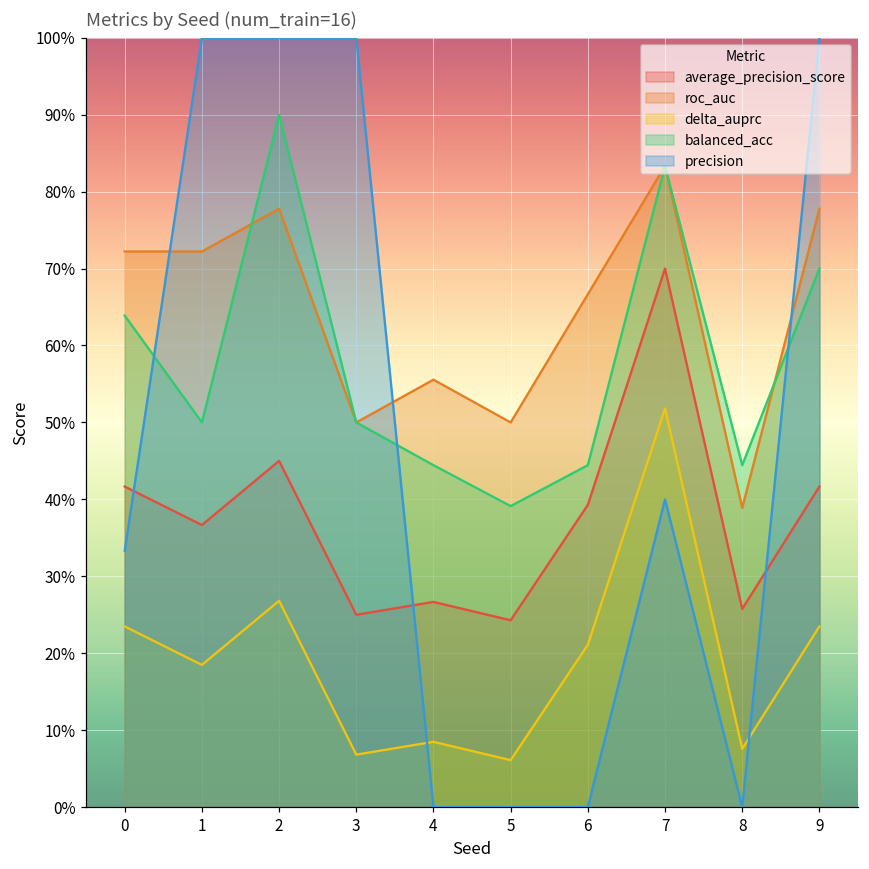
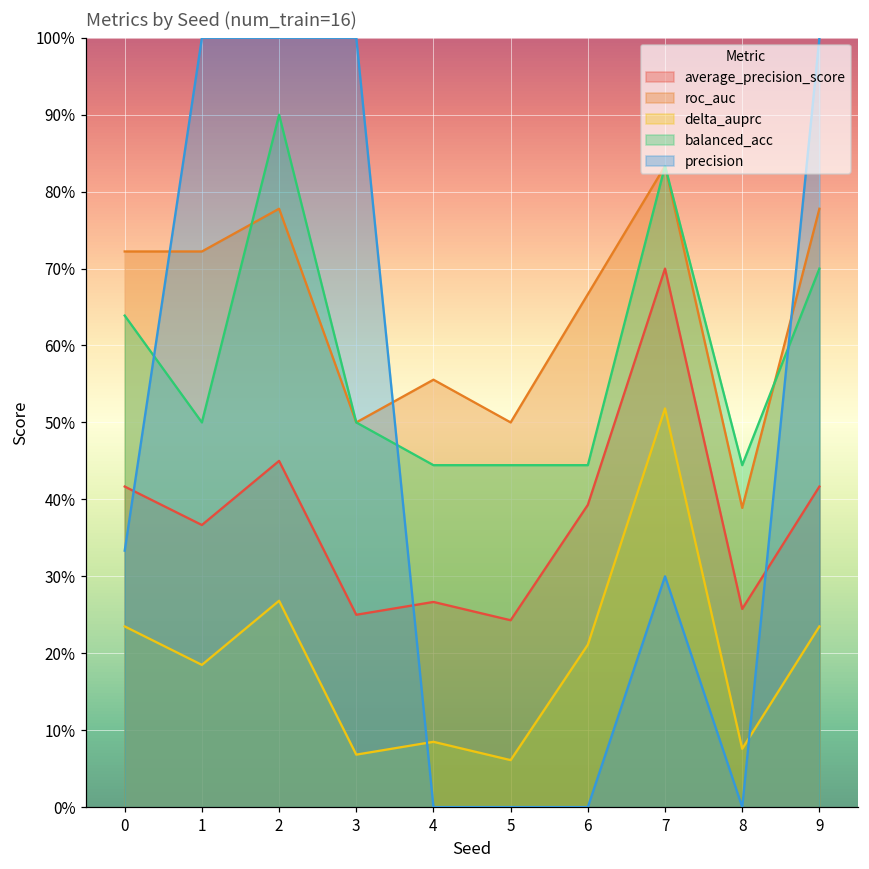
balanced_acc, 5: 39% -> 44%
precision, 7: 40% -> 30%
